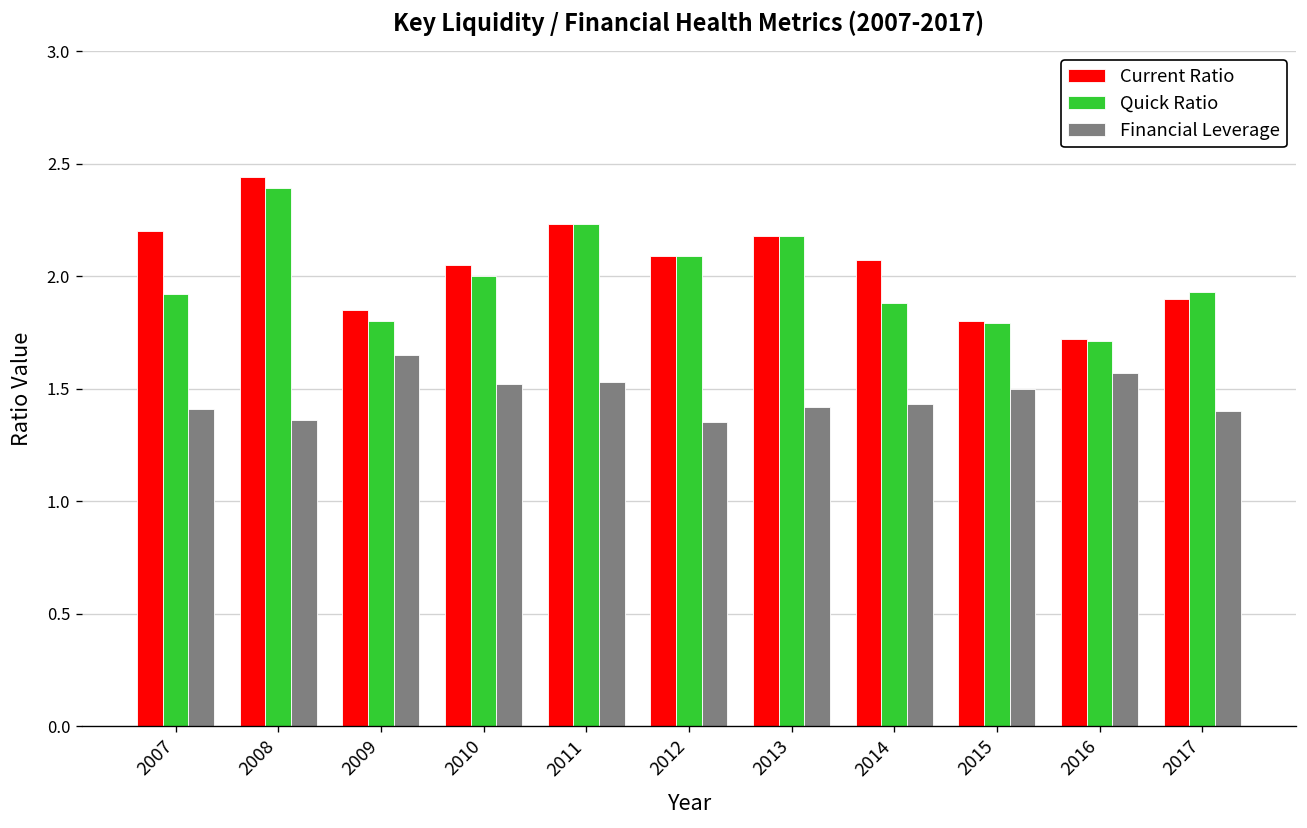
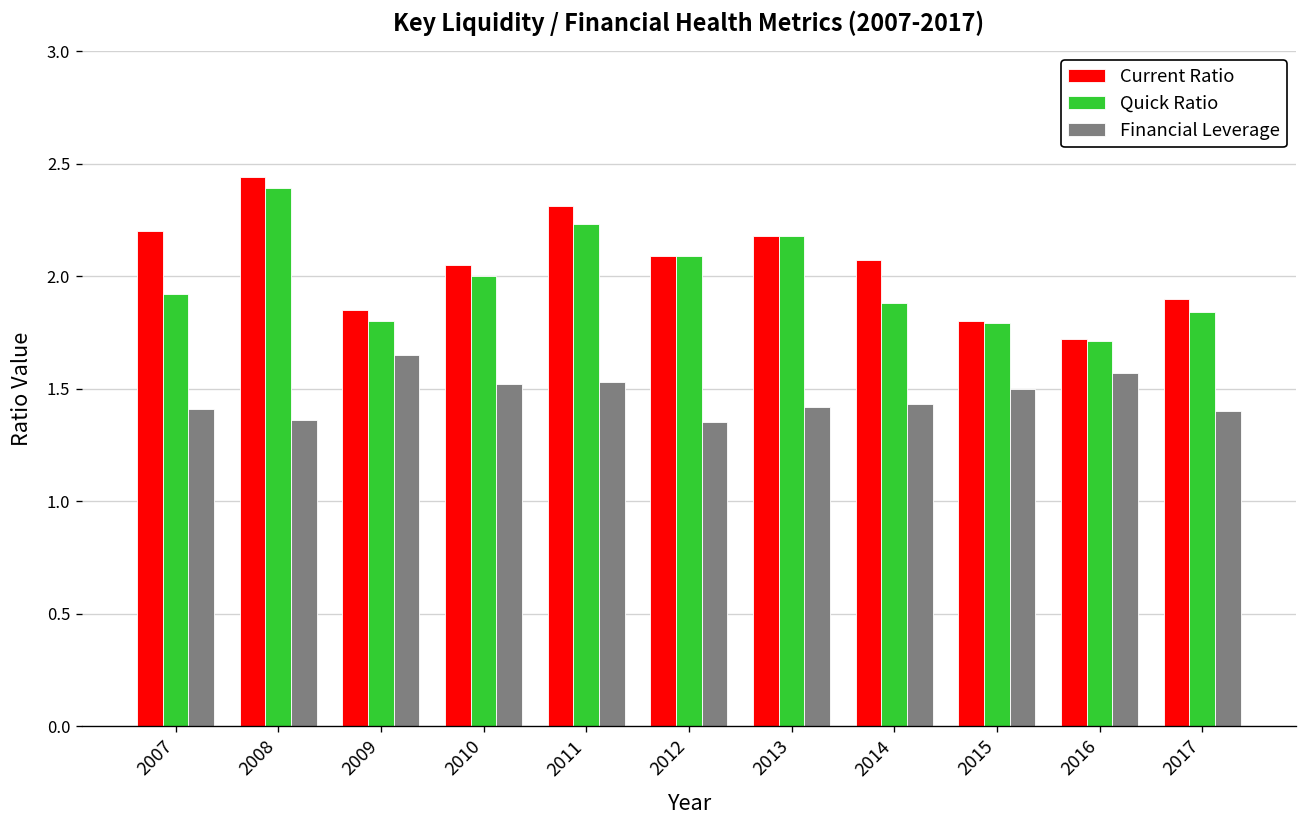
Current Ratio, 2011: 2.23 -> 2.31
Quick Ratio, 2017: 1.93 -> 1.84
